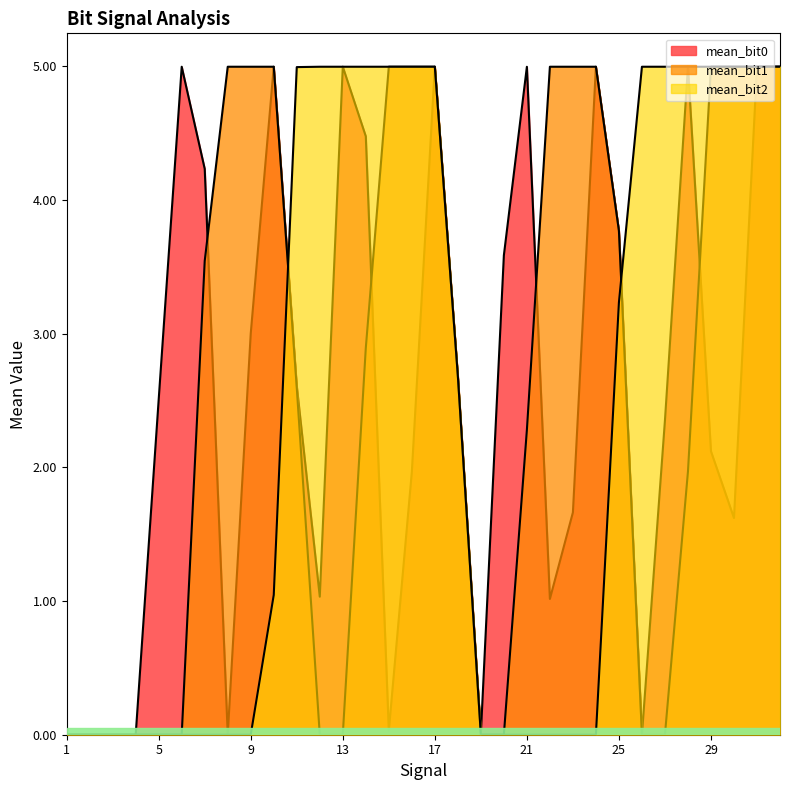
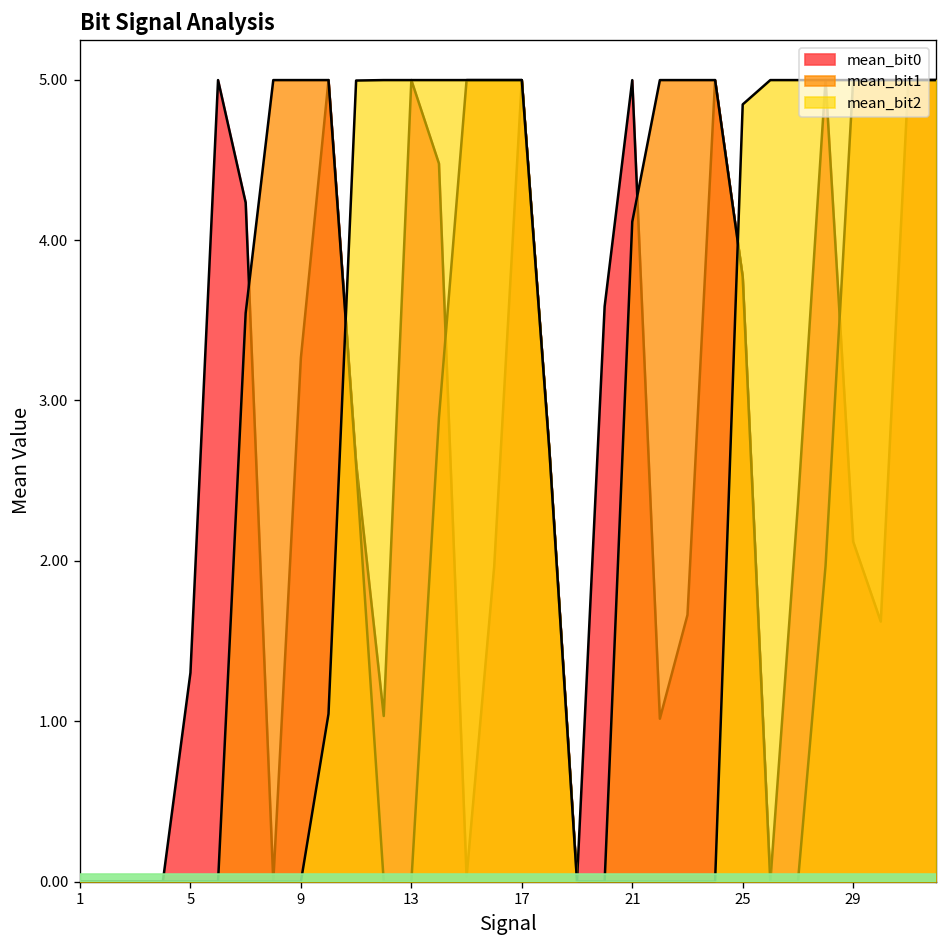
mean_bit0, 5: 2.51 -> 1.30
mean_bit0, 9: 3.00 -> 3.27
mean_bit1, 21: 2.28 -> 4.11
mean_bit2, 25: 3.23 -> 4.85
